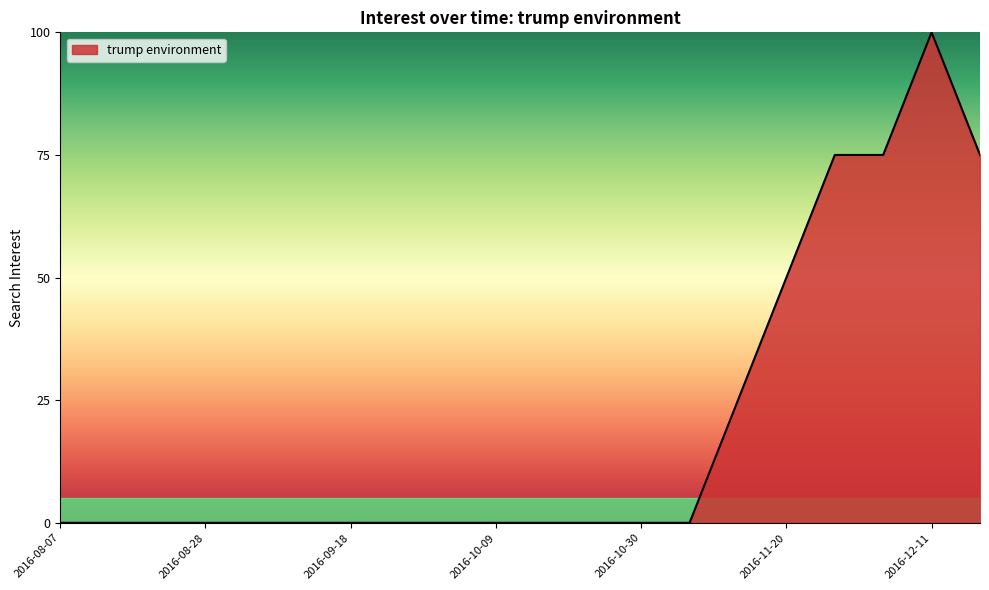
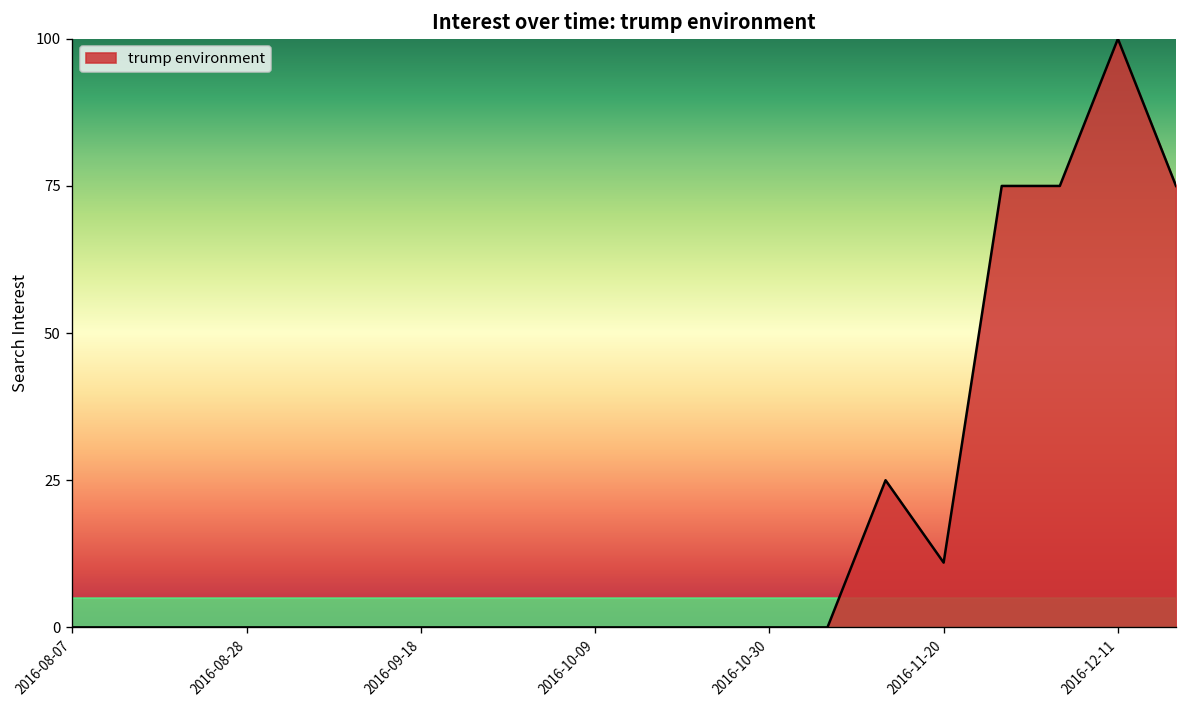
2016-11-20: 50 -> 11
